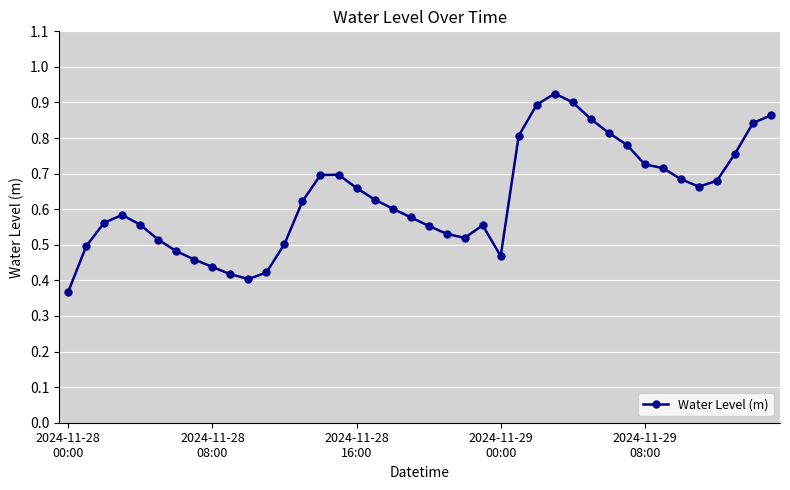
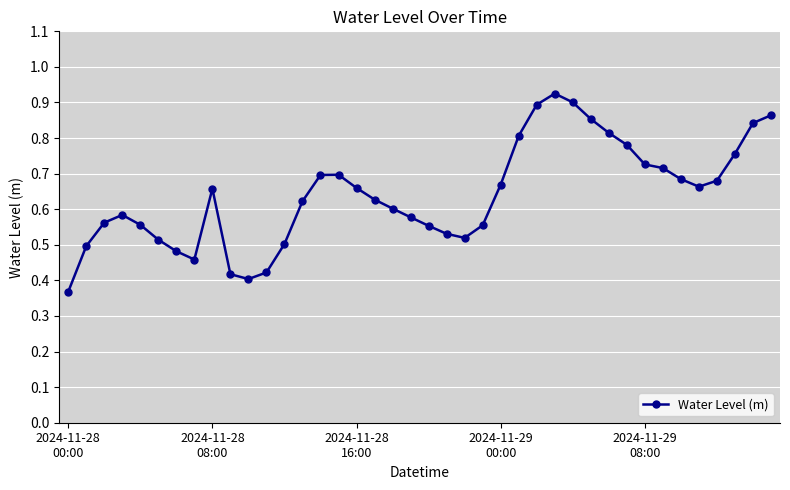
2024-11-28 08:00: 0.44 -> 0.66
2024-11-29 00:00: 0.47 -> 0.67
